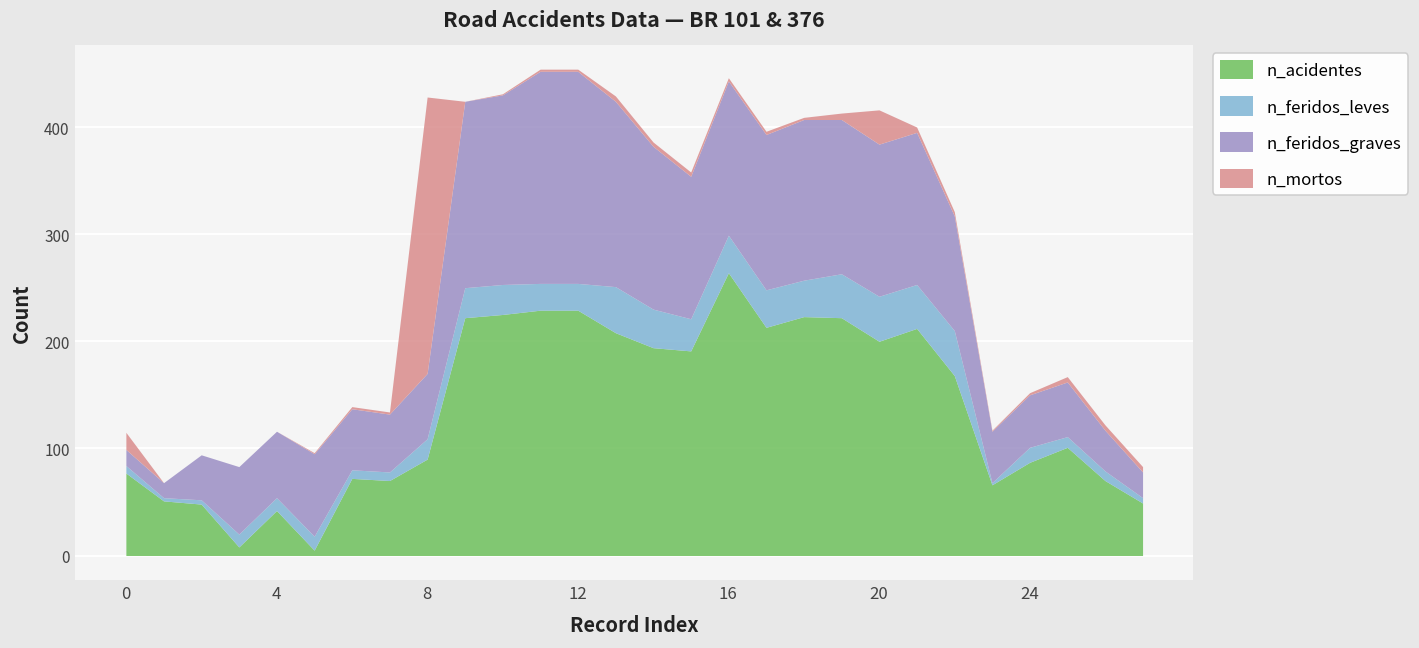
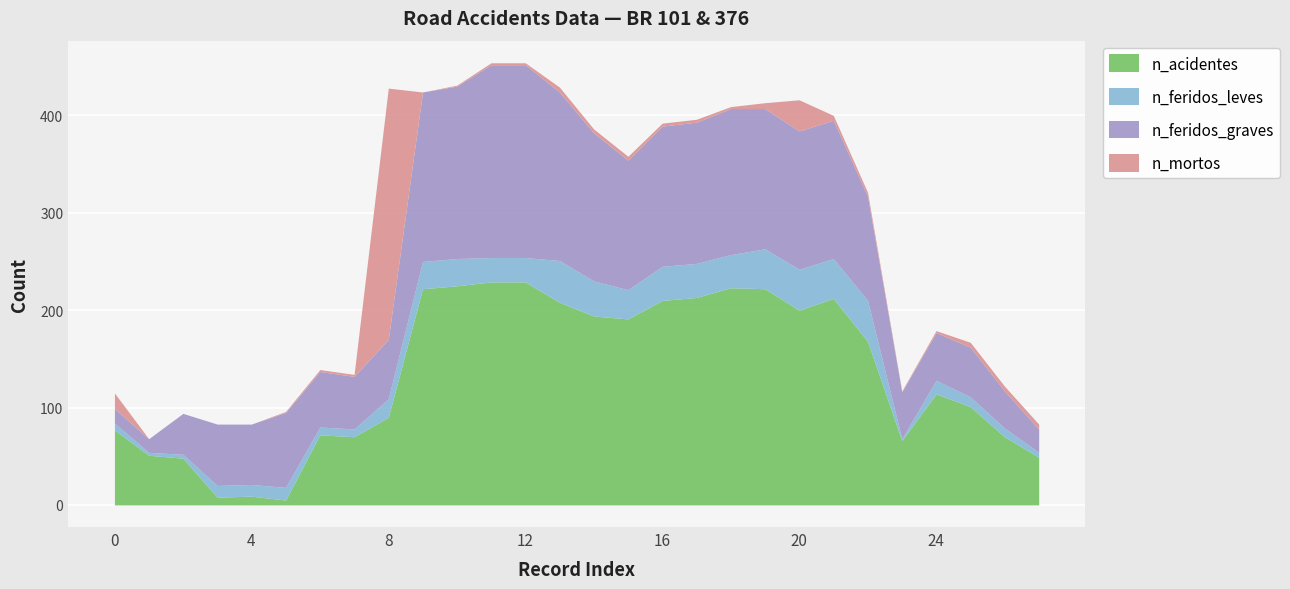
n_acidentes, 4: 40 -> 10
n_acidentes, 16: 260 -> 210
n_acidentes, 24: 90 -> 110
